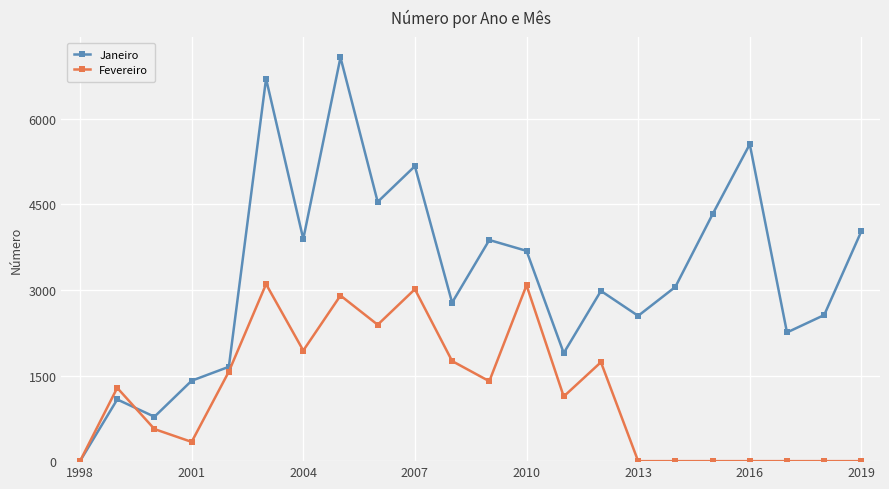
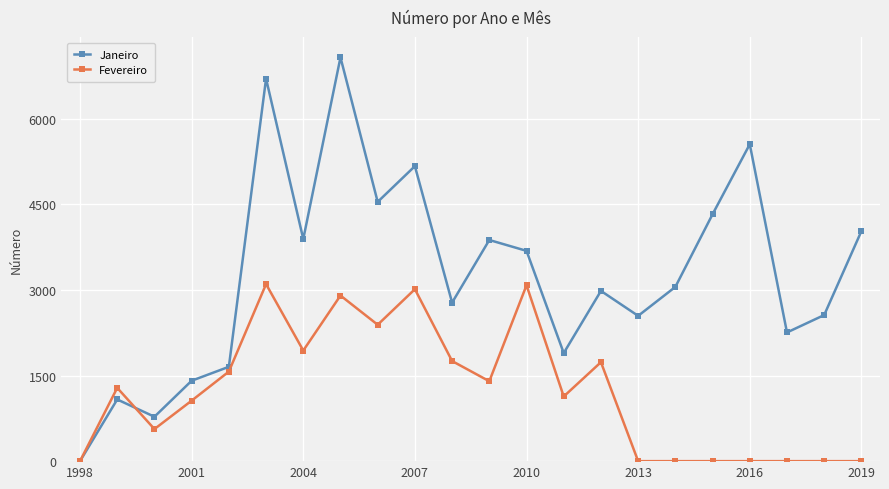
Fevereiro, 2001: 300 -> 1100
